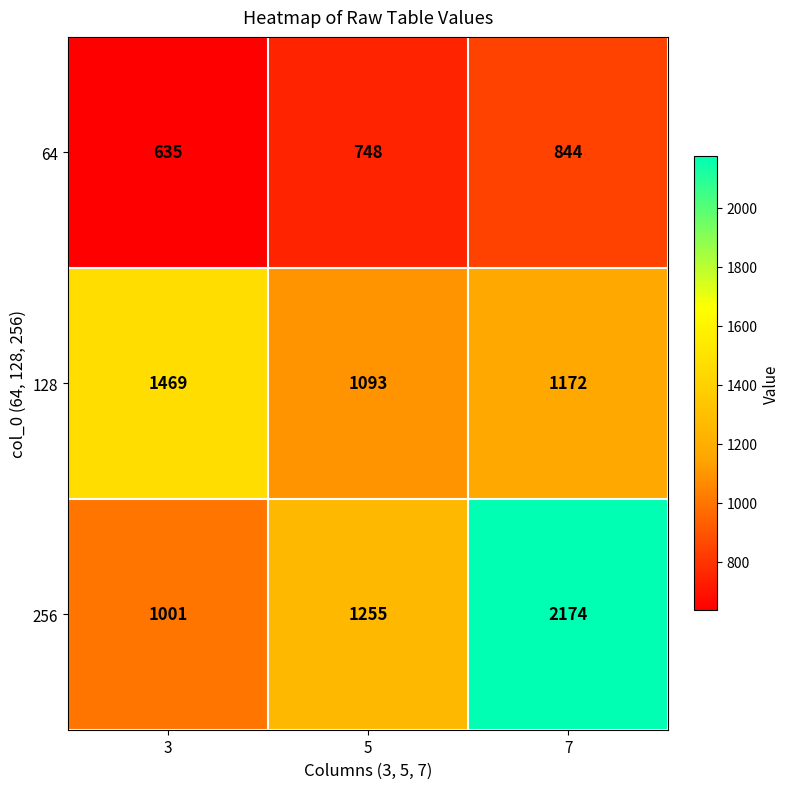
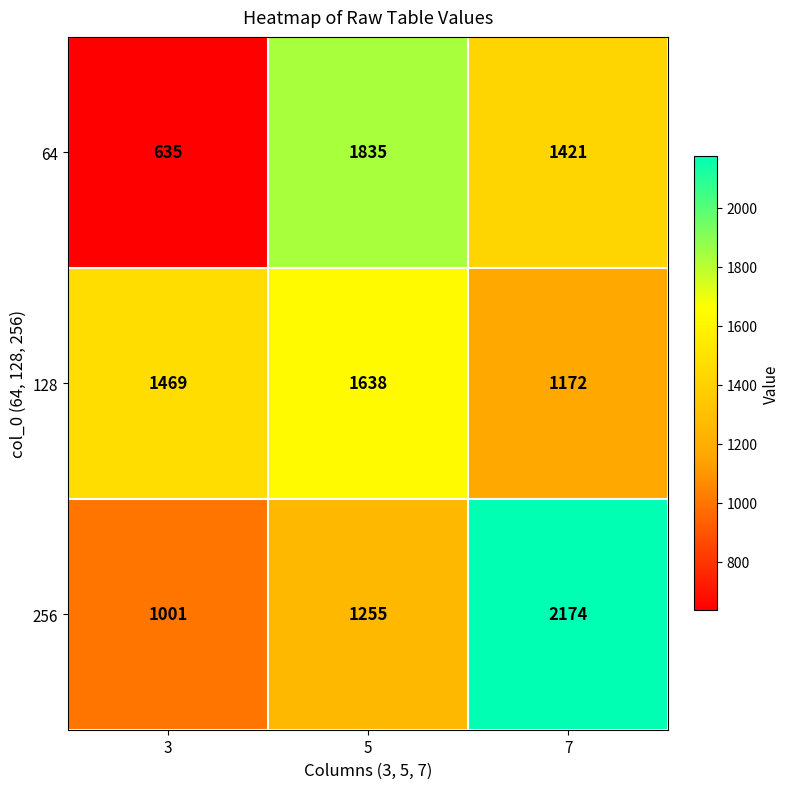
64, 5: 748 -> 1835
64, 7: 844 -> 1421
128, 5: 1093 -> 1638
